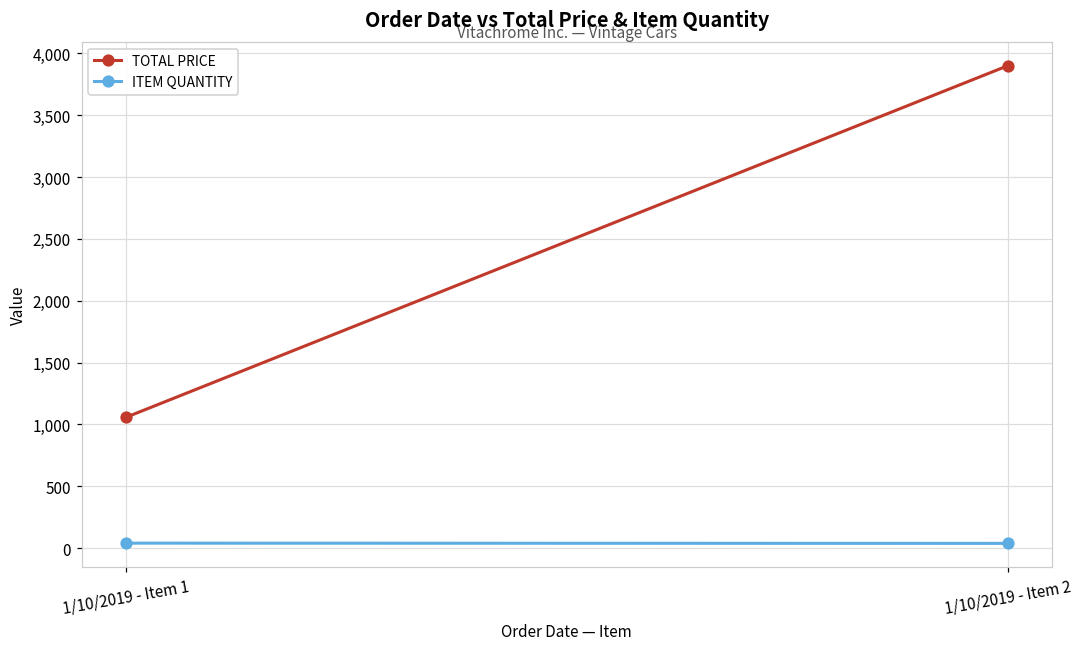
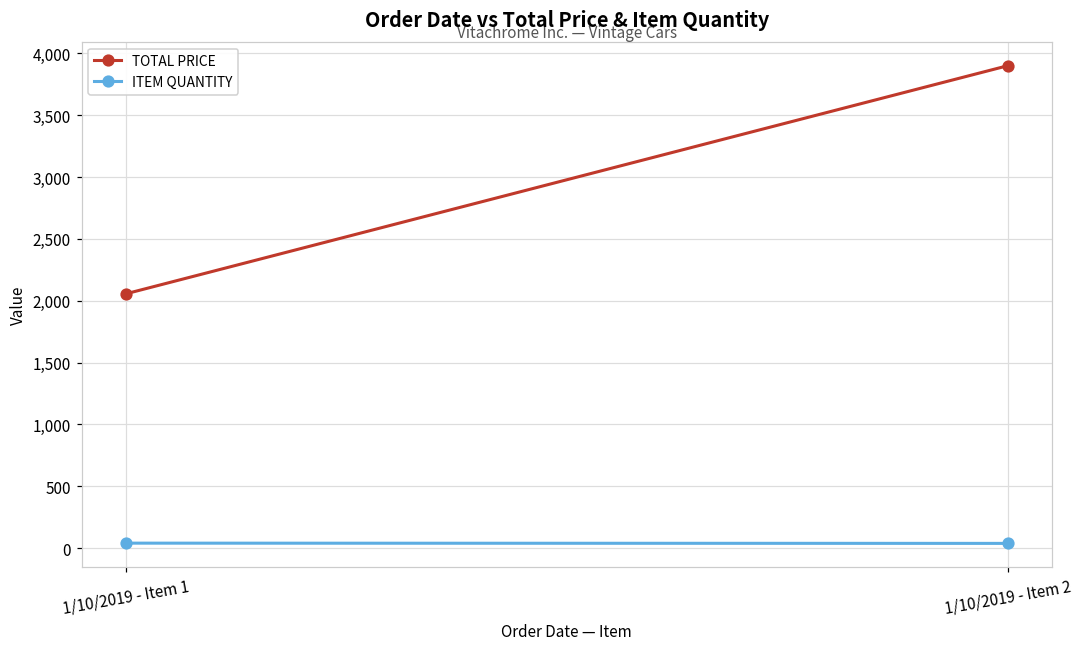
TOTAL PRICE, 1/10/2019 - Item 1: 1,060 -> 2,060
